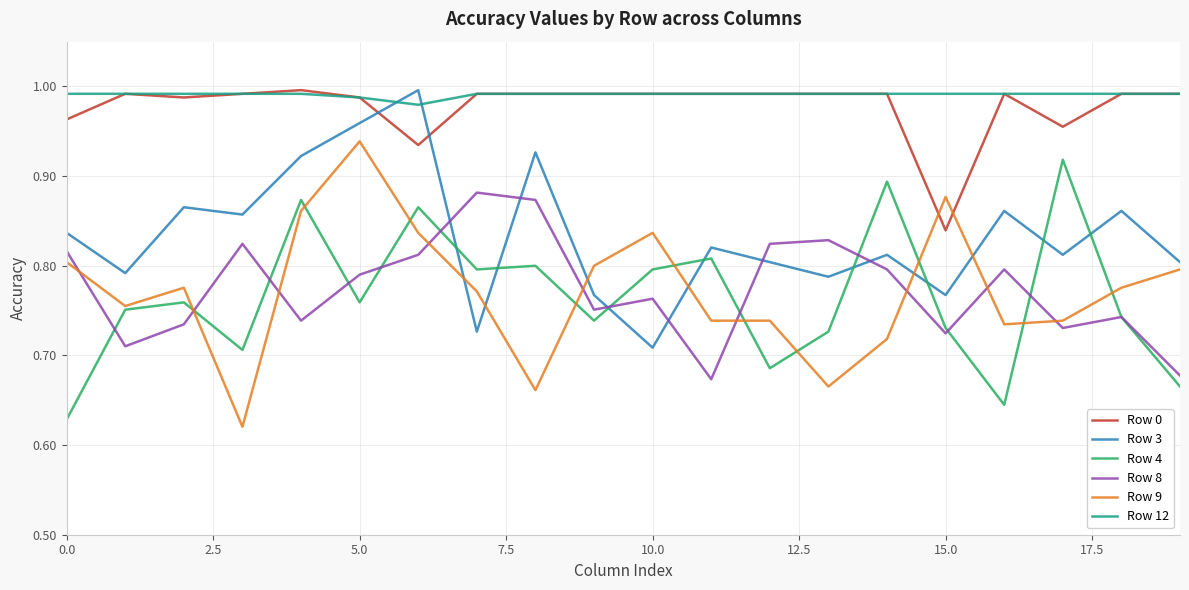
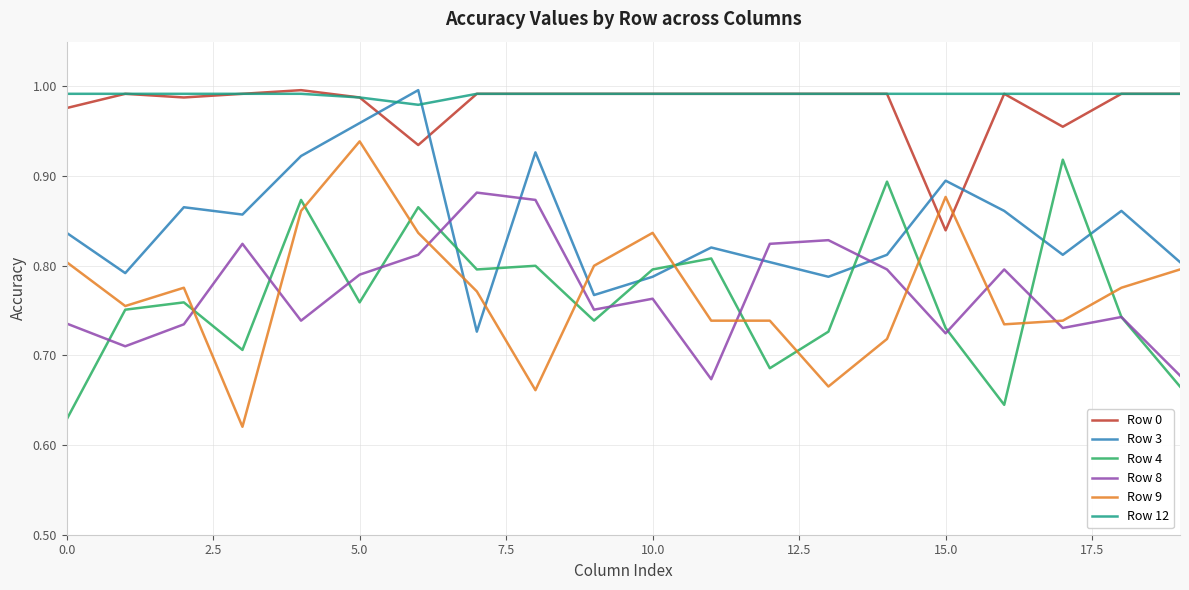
Row 0, 0.0: 0.96 -> 0.98
Row 8, 0.0: 0.82 -> 0.74
Row 3, 10.0: 0.71 -> 0.79
Row 3, 15.0: 0.77 -> 0.89
